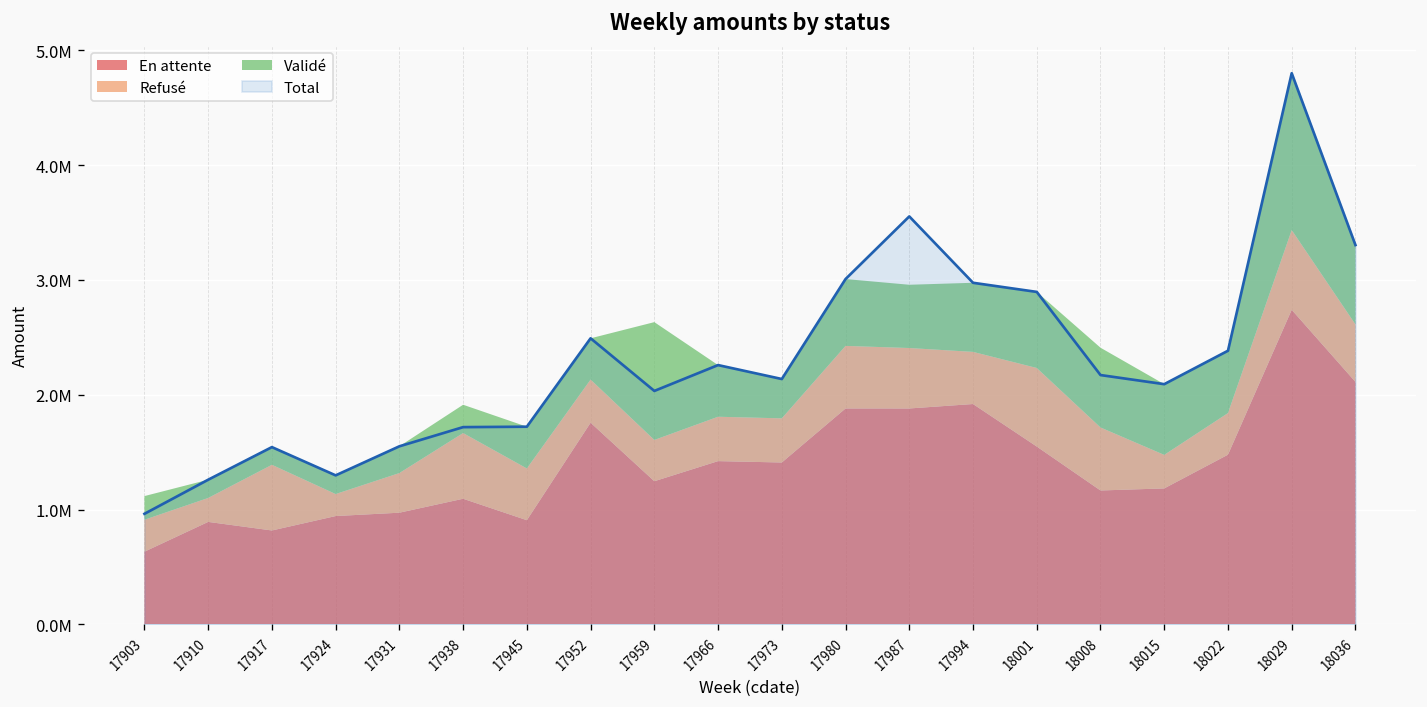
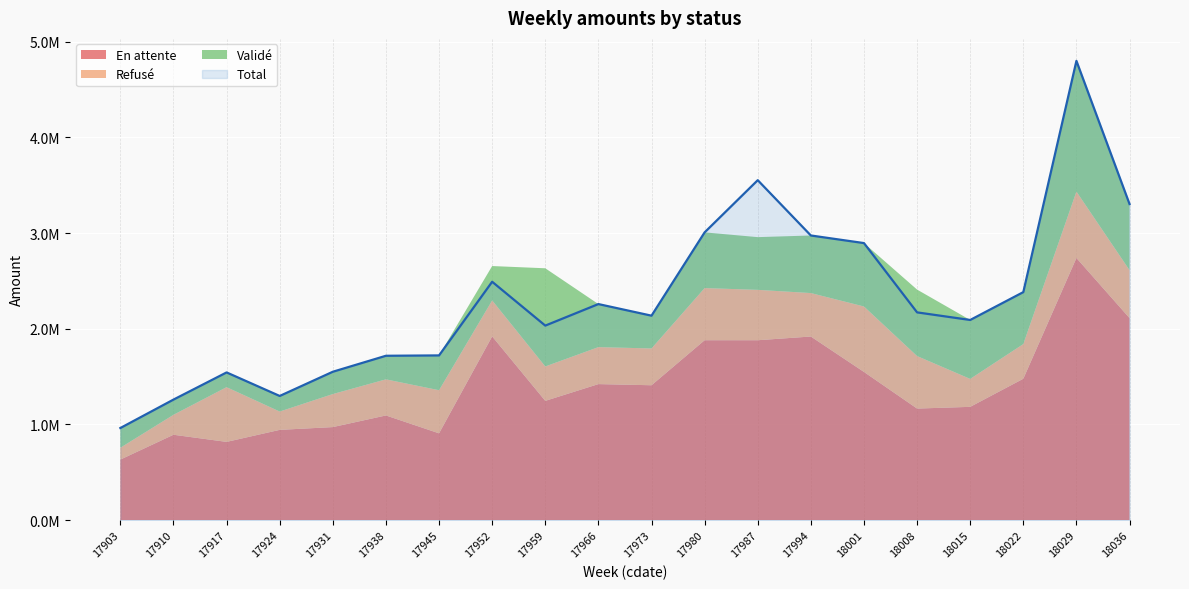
Refusé, 17903: 300000 -> 100000
Refusé, 17938: 600000 -> 400000
En attente, 17952: 1800000 -> 1900000
